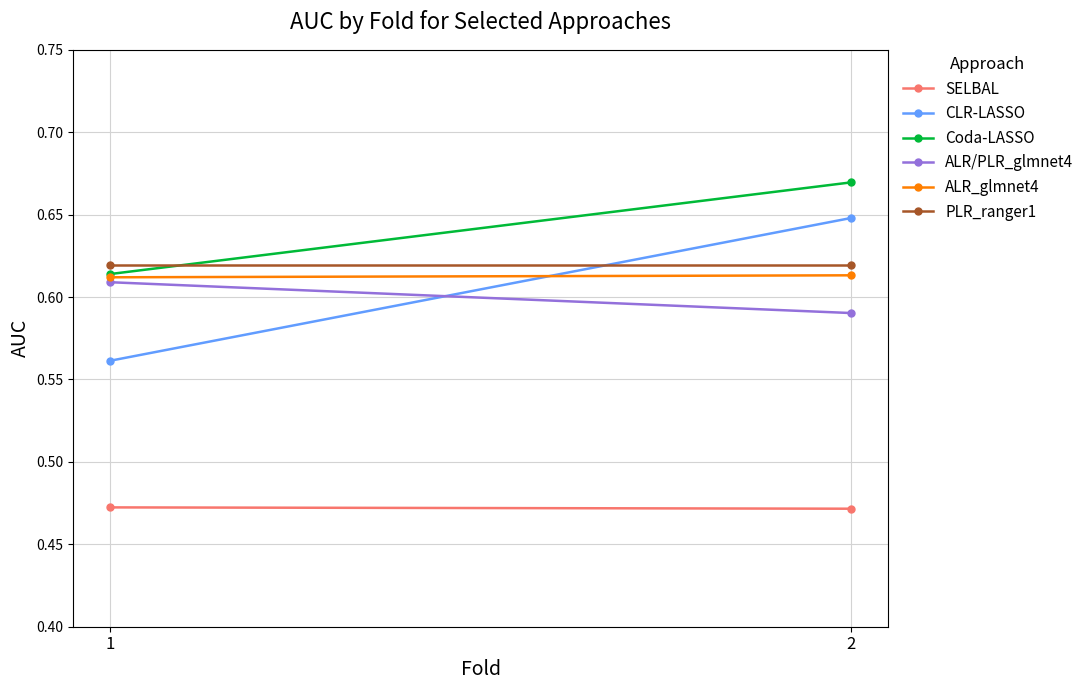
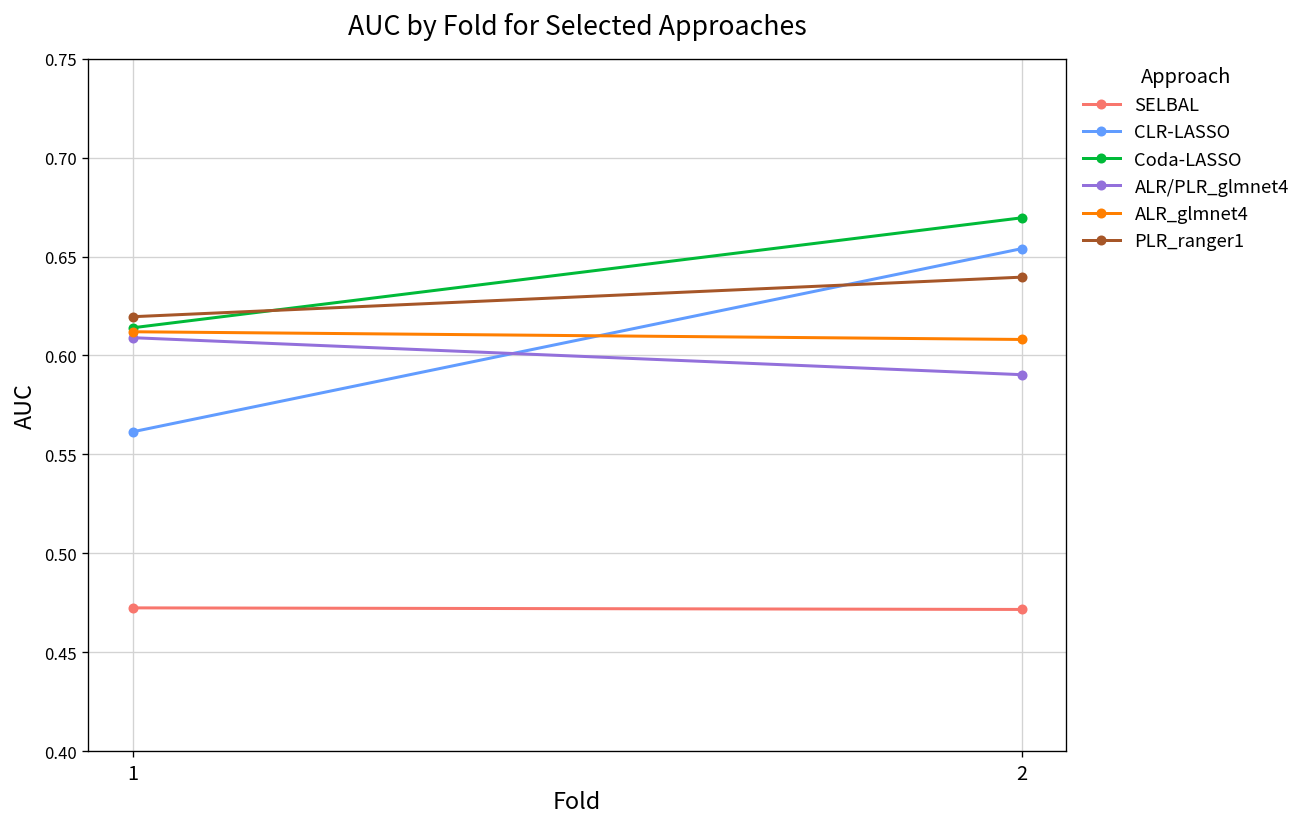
CLR-LASSO, 2: 0.648 -> 0.654
ALR_glmnet4, 2: 0.613 -> 0.608
PLR_ranger1, 2: 0.620 -> 0.640
